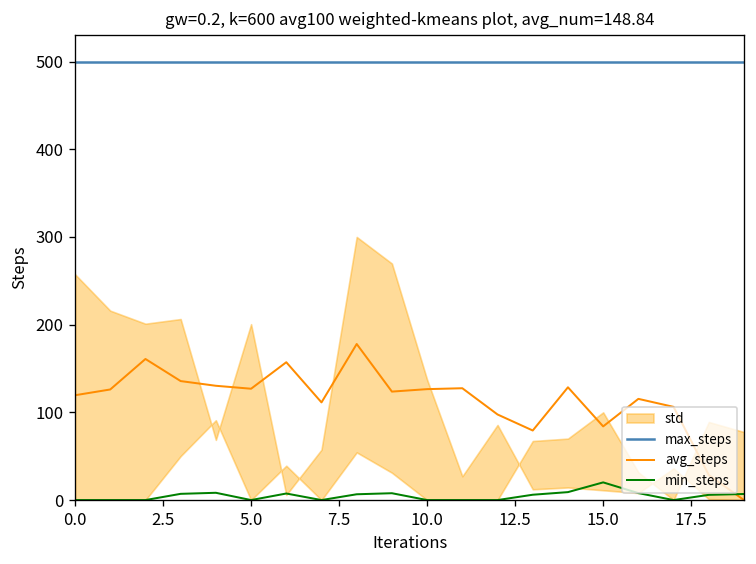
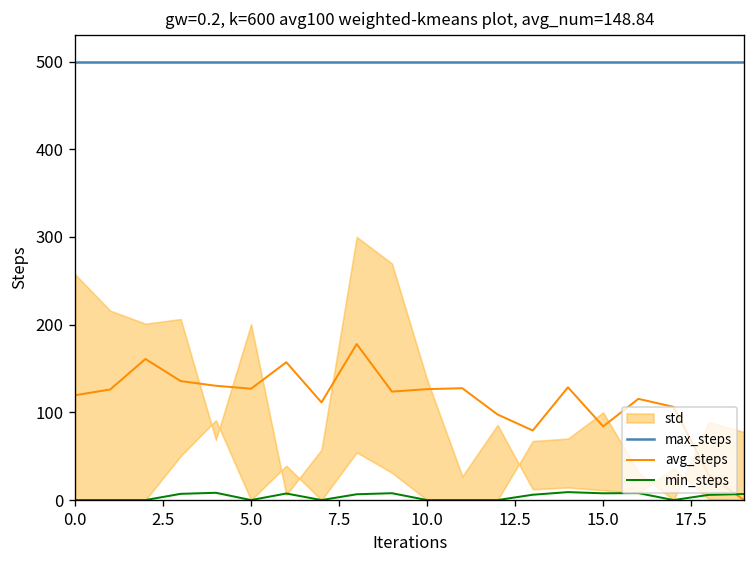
min_steps, 15.0: 20 -> 10
